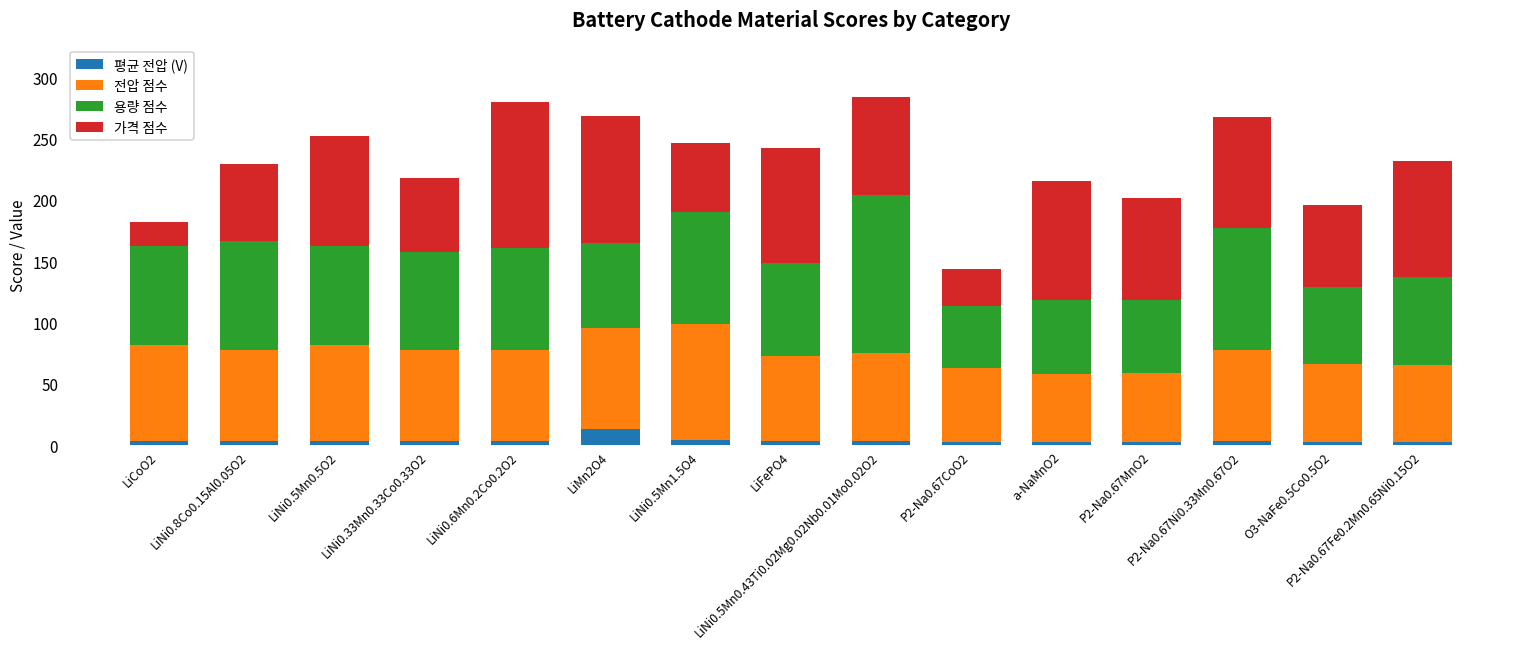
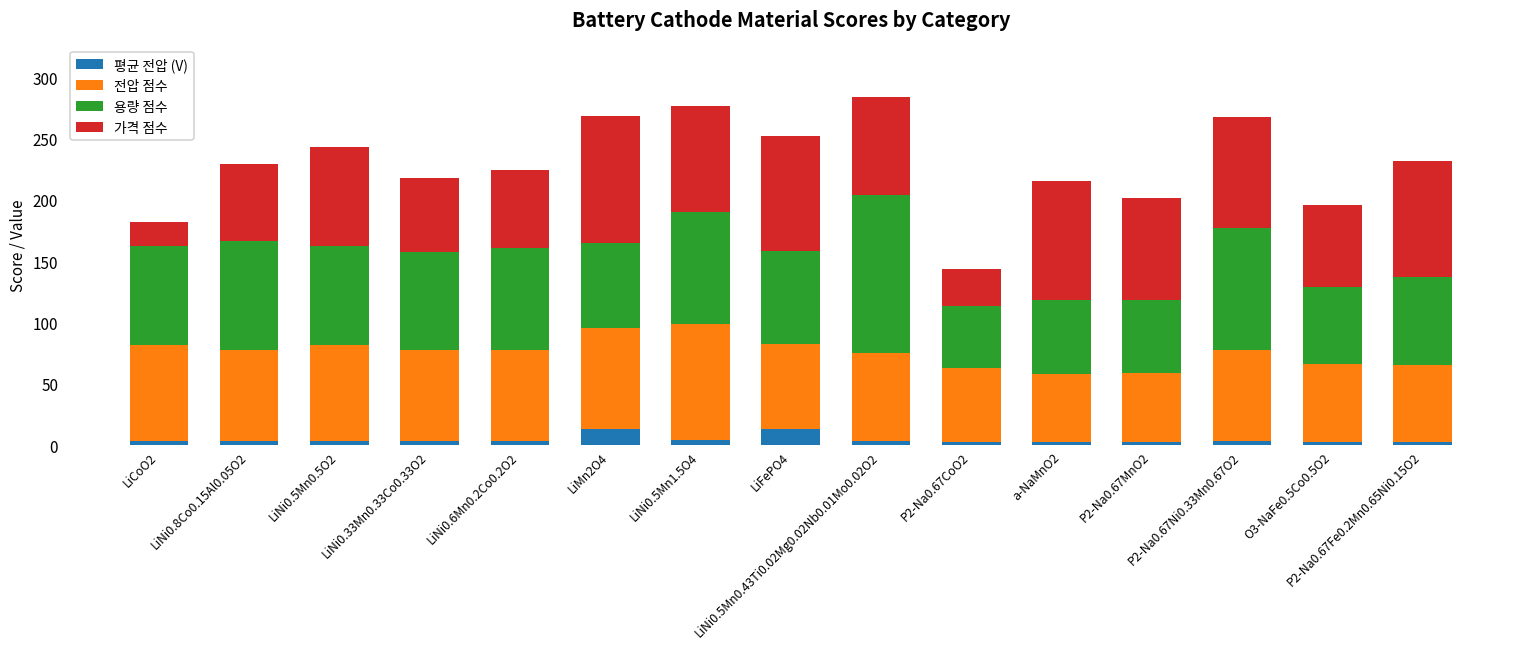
가격 점수, LiNi0.5Mn0.5O2: 89 -> 81
가격 점수, LiNi0.6Mn0.2Co0.2O2: 119 -> 64
가격 점수, LiNi0.5Mn1.5O4: 56 -> 86
평균 전압 (V), LiFePO4: 3 -> 13
